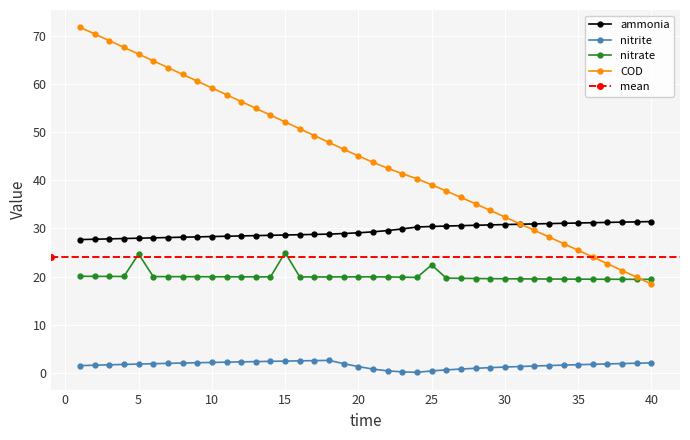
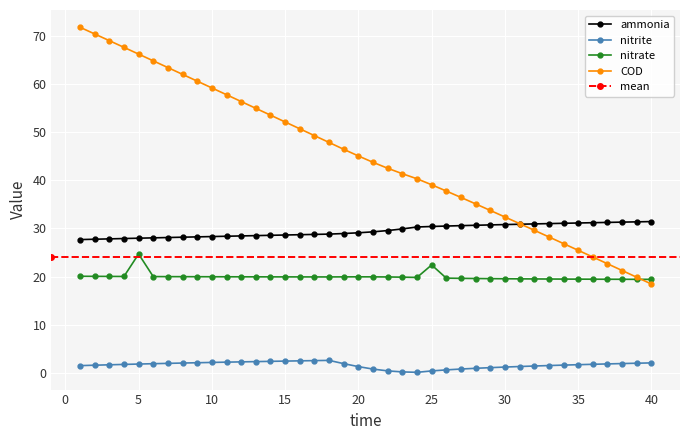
nitrate, 15: 25 -> 20
